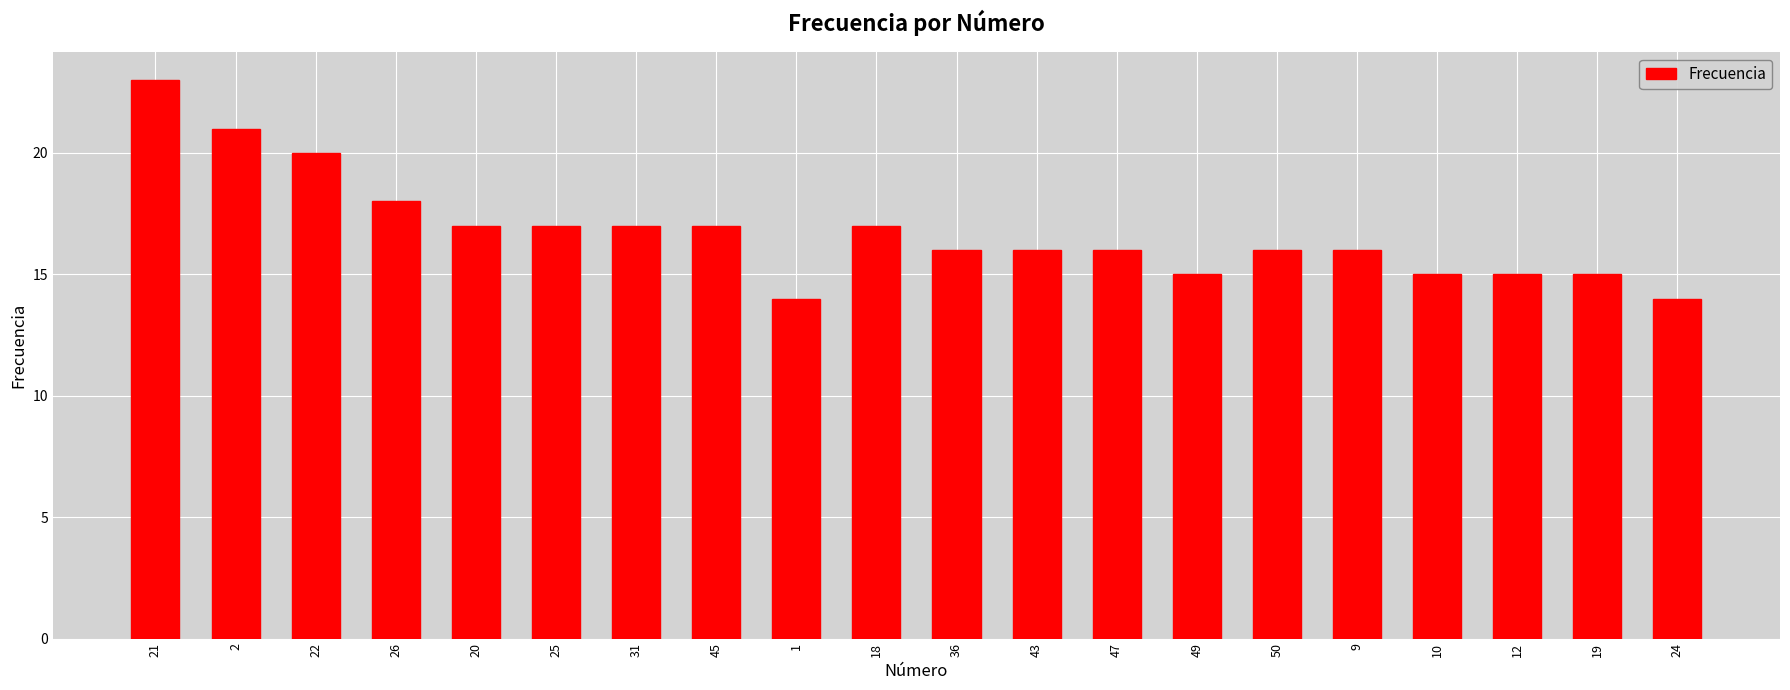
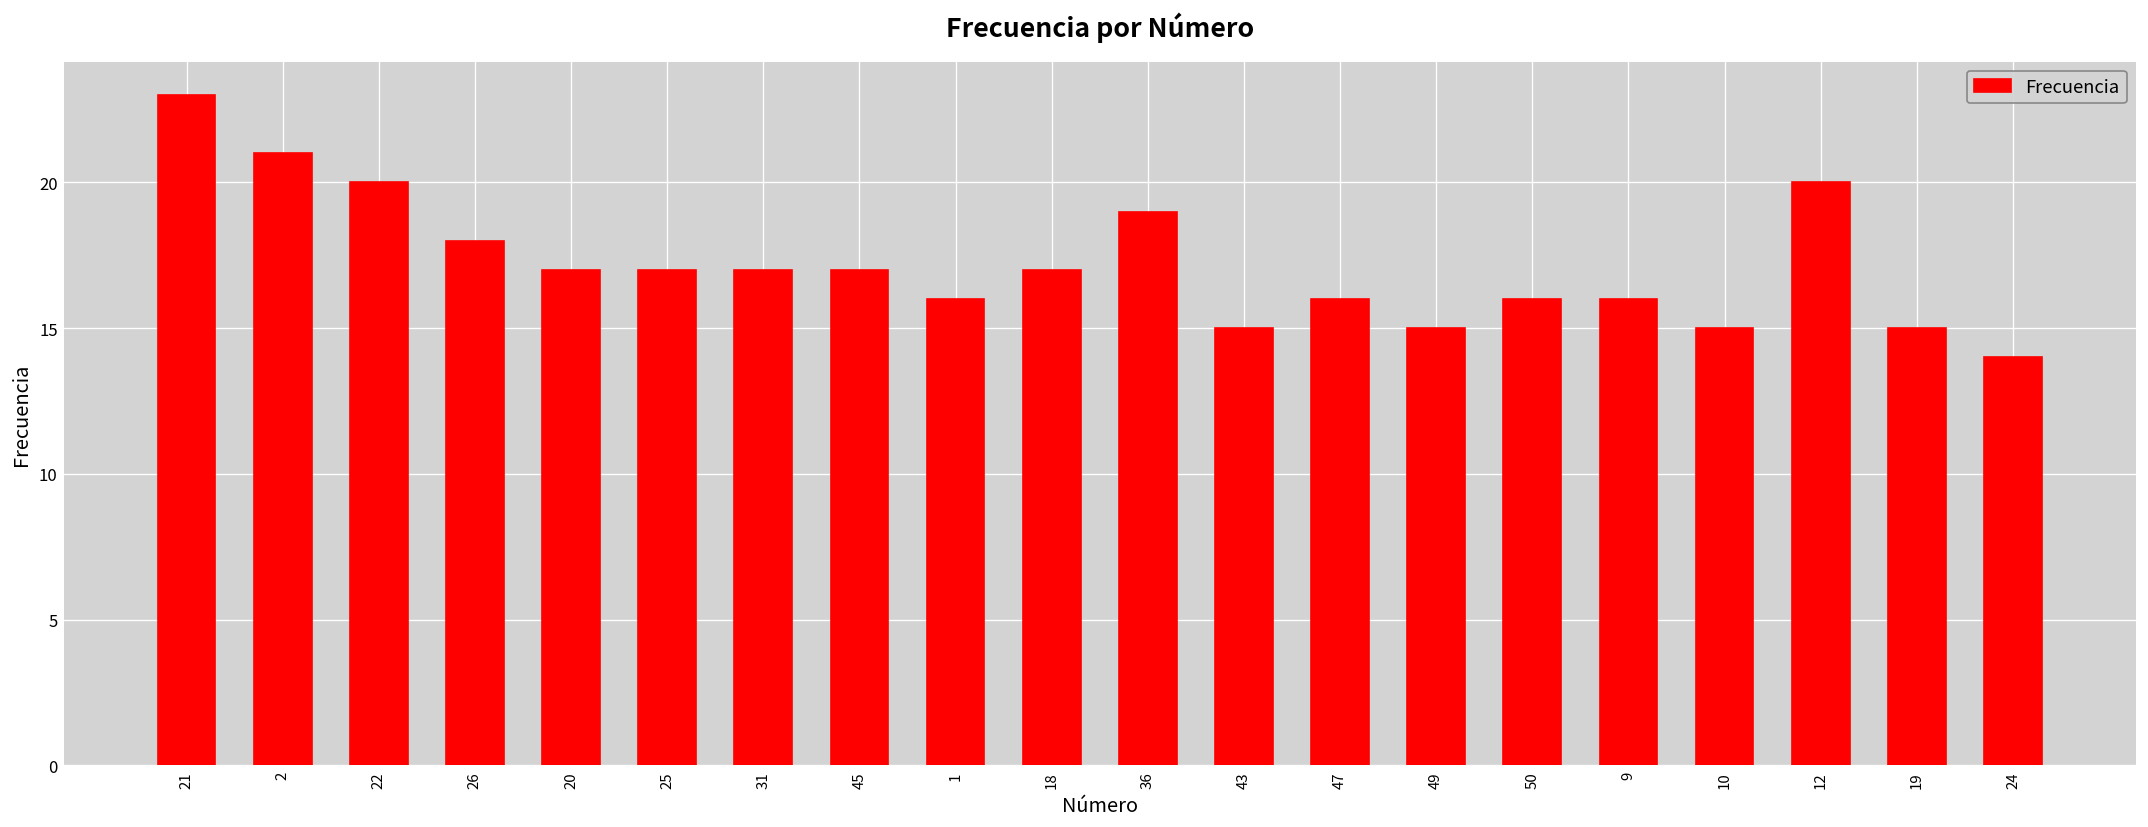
1: 14 -> 16
36: 16 -> 19
43: 16 -> 15
12: 15 -> 20
